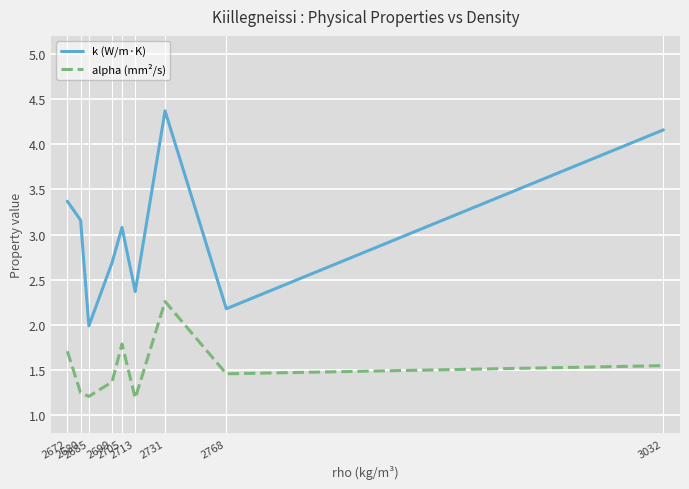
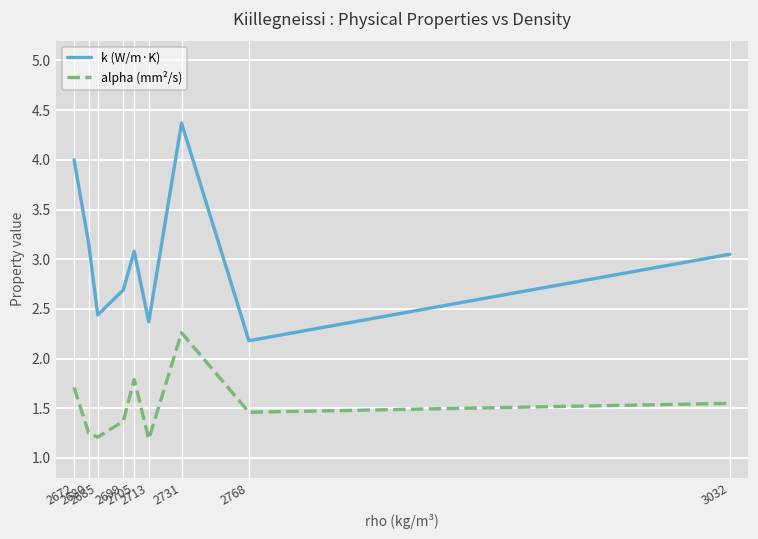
k (W/m·K), 2672: 3.4 -> 4.0
k (W/m·K), 2685: 2.0 -> 2.4
k (W/m·K), 3032: 4.2 -> 3.1
